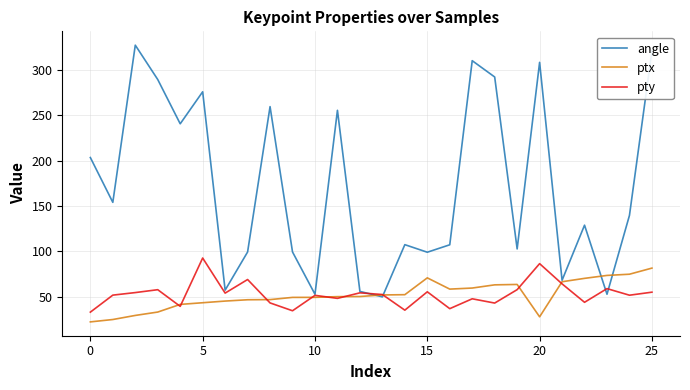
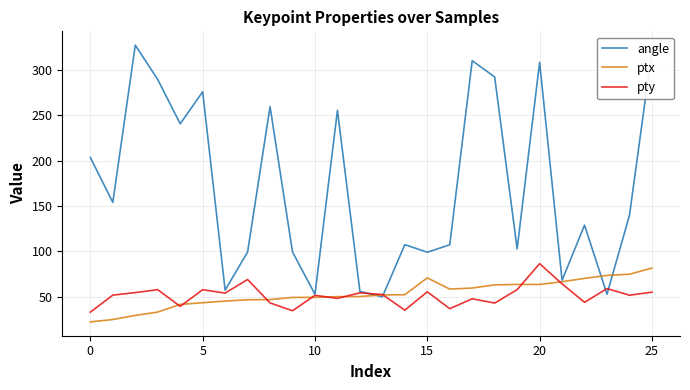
pty, 5: 90 -> 60
ptx, 20: 30 -> 60
